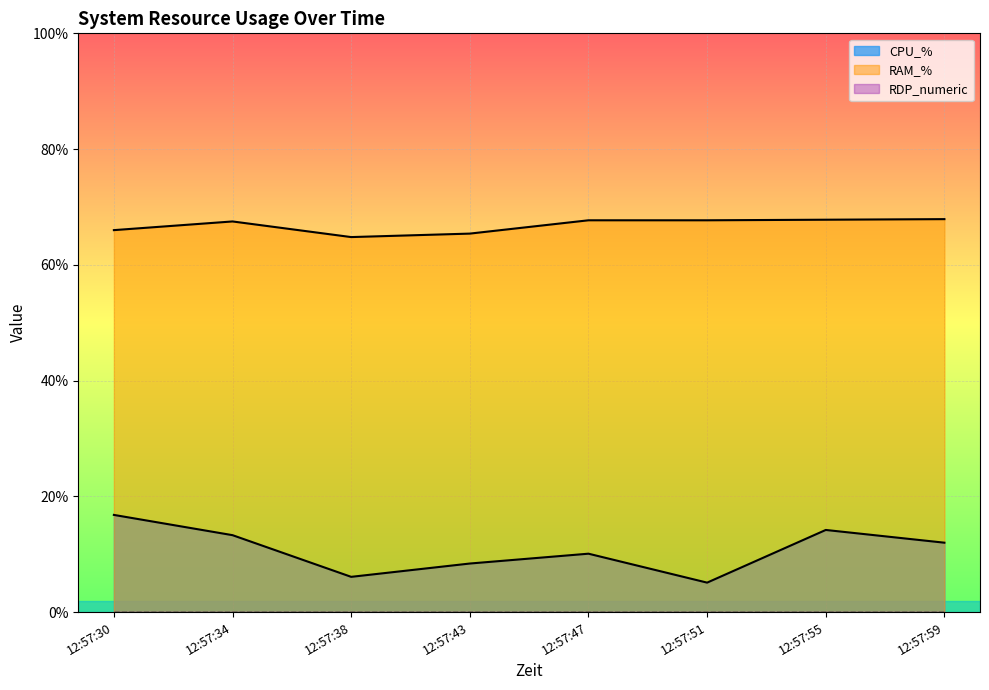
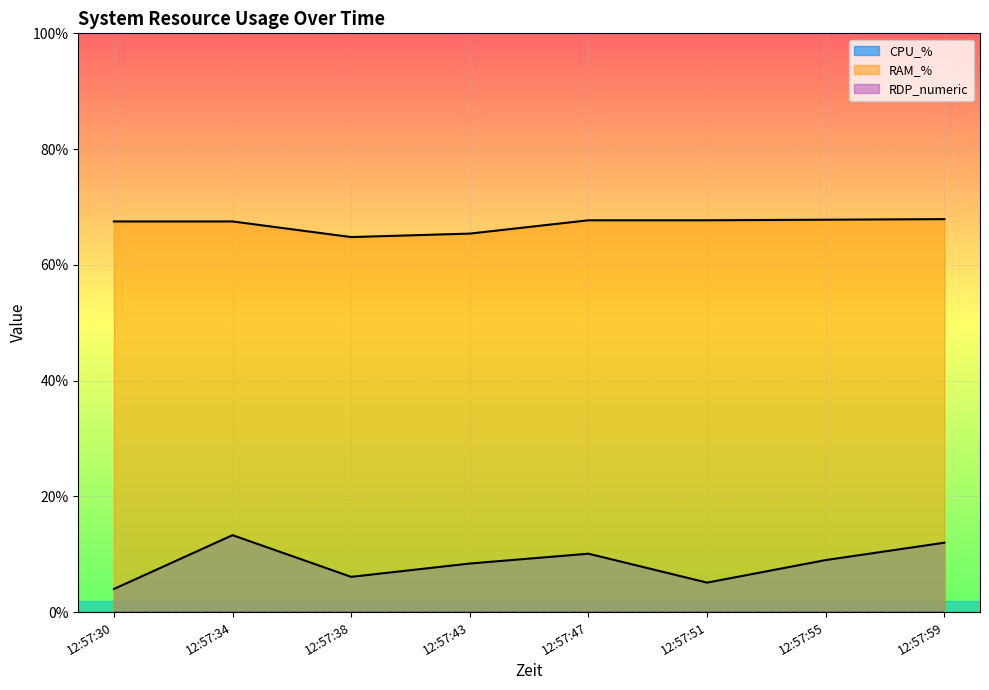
CPU_%, 12:57:30: 17% -> 4%
RAM_%, 12:57:30: 66% -> 68%
CPU_%, 12:57:55: 14% -> 9%
